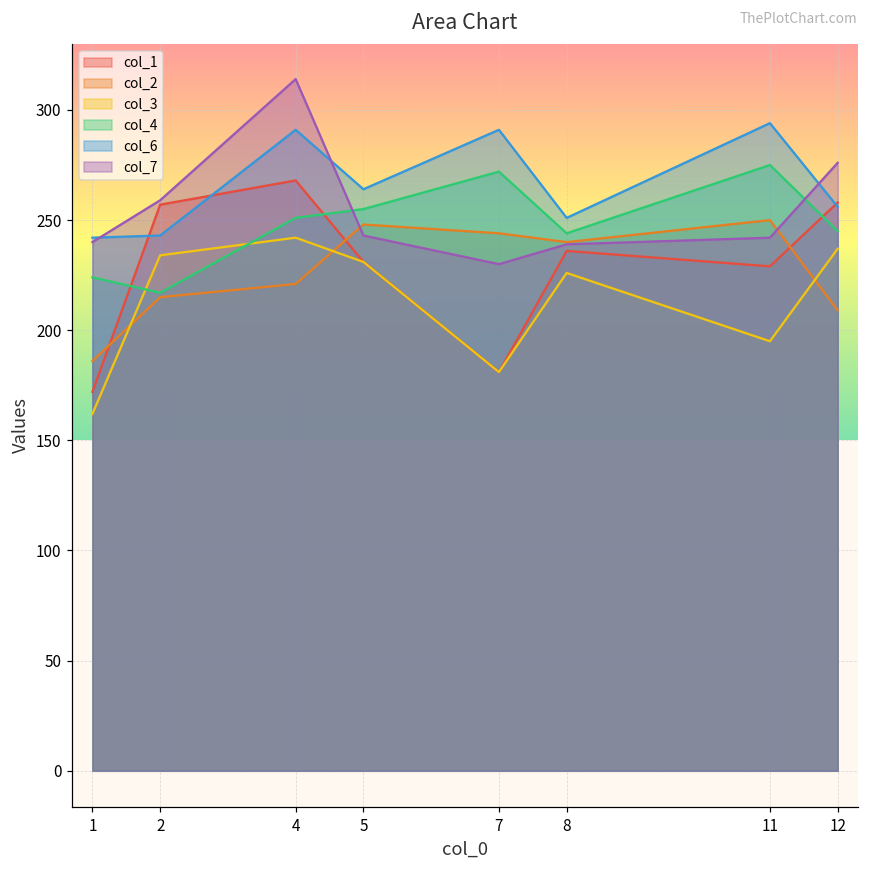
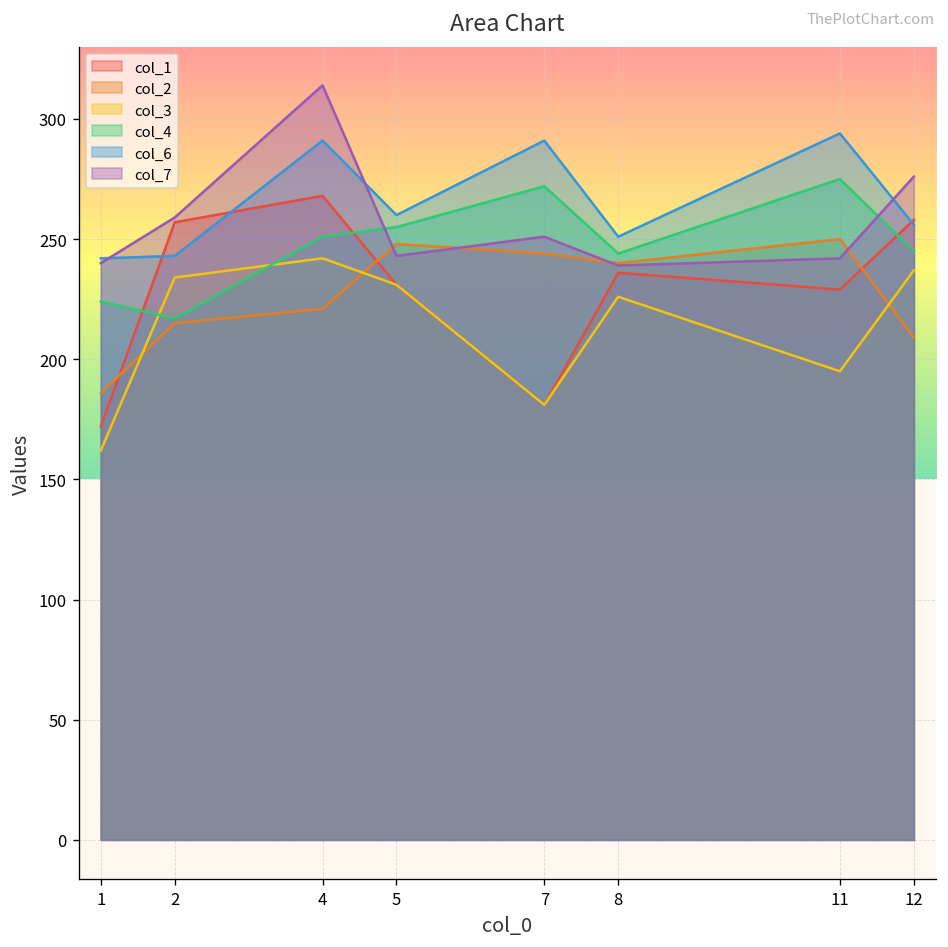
col_6, 5: 264 -> 260
col_7, 7: 230 -> 251
